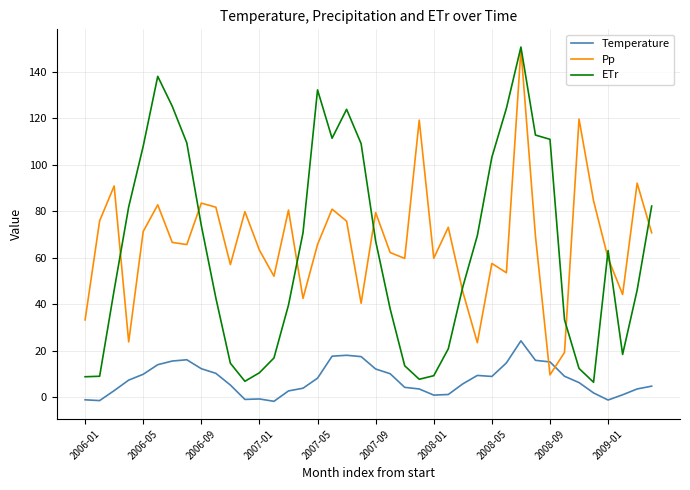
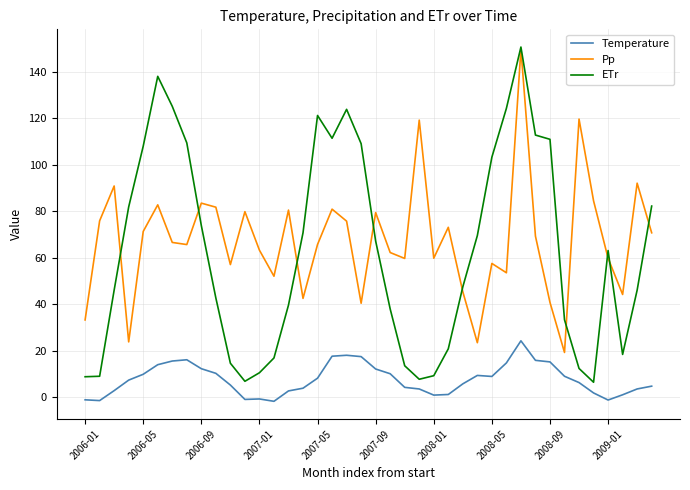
ETr, 2007-05: 132 -> 121
Pp, 2008-09: 10 -> 41
